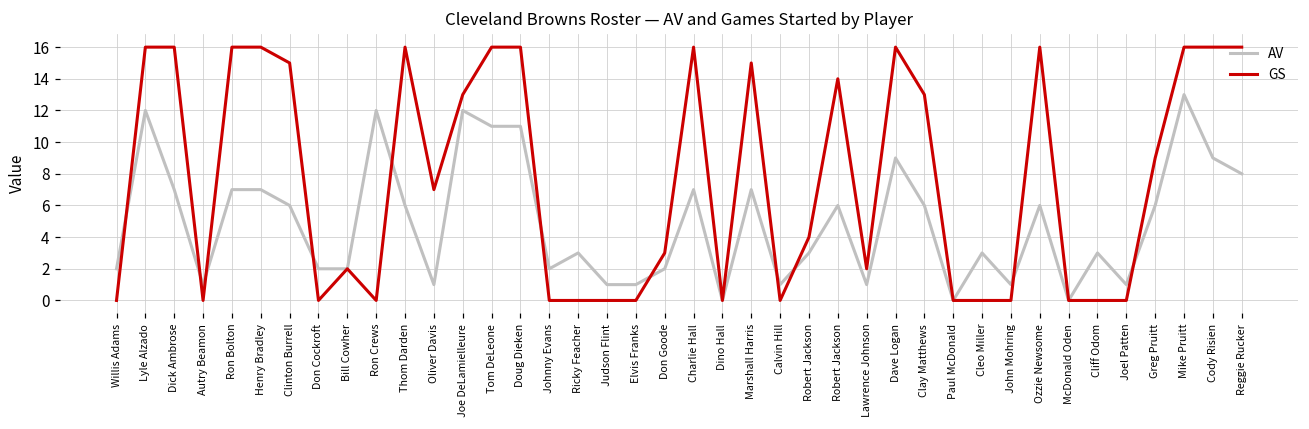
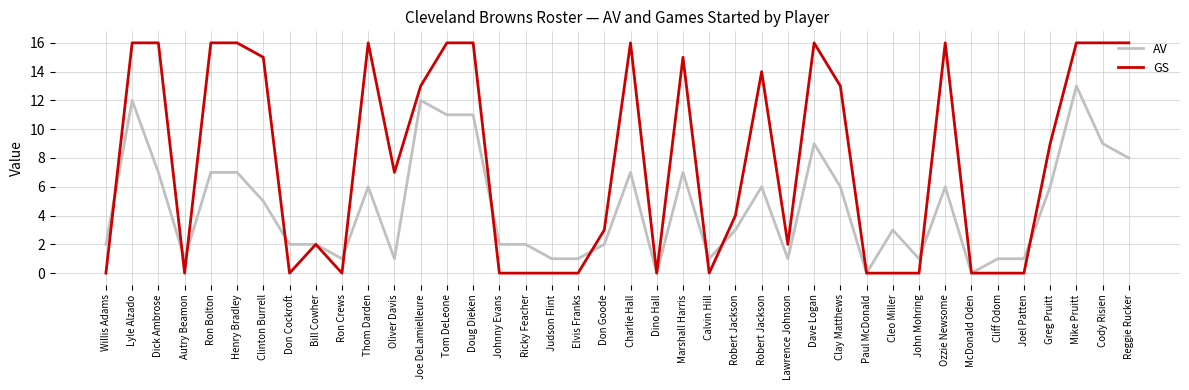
AV, Clinton Burrell: 6 -> 5
AV, Ron Crews: 12 -> 1
AV, Ricky Feacher: 3 -> 2
AV, Cliff Odom: 3 -> 1
